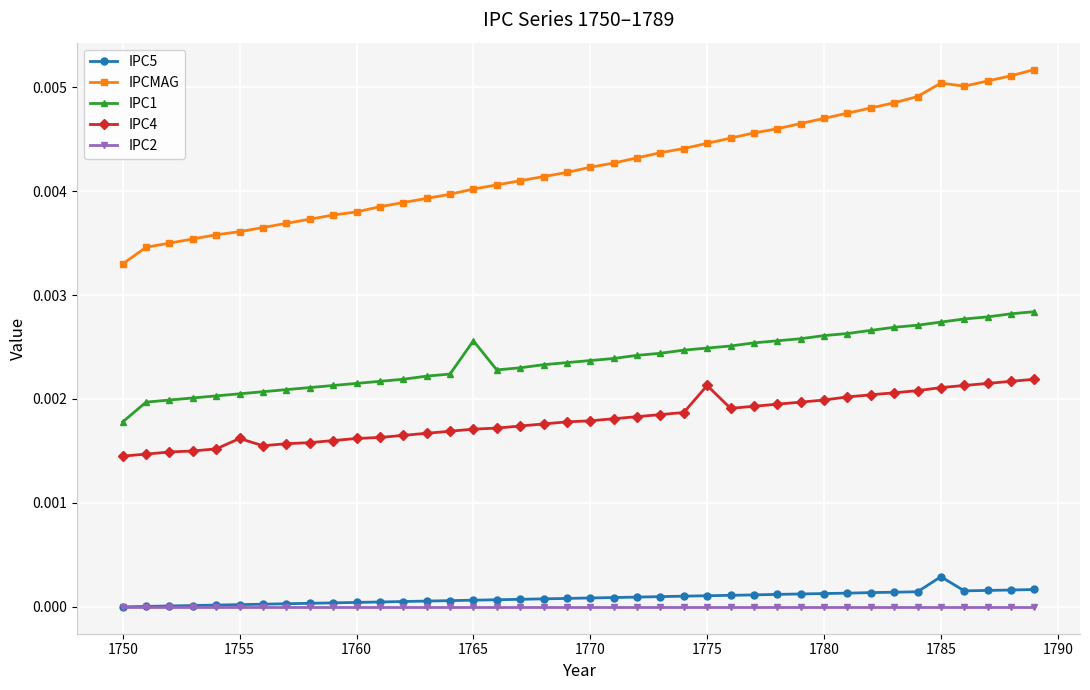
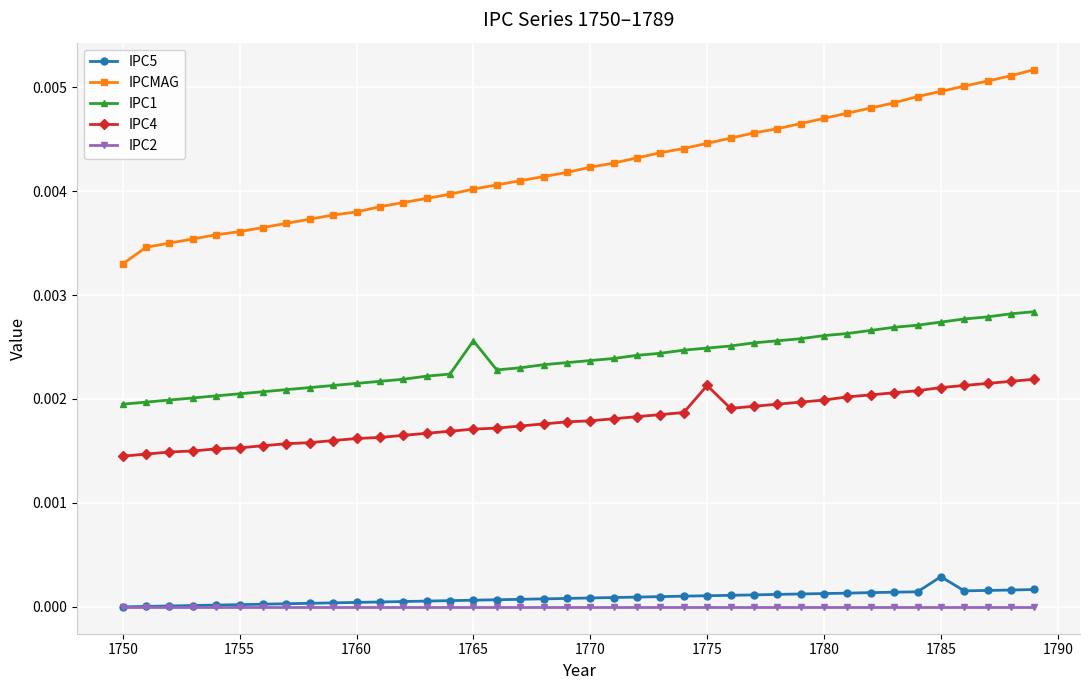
IPC1, 1750: 0.00178 -> 0.00195
IPC4, 1755: 0.00162 -> 0.00153
IPCMAG, 1785: 0.00504 -> 0.00496
